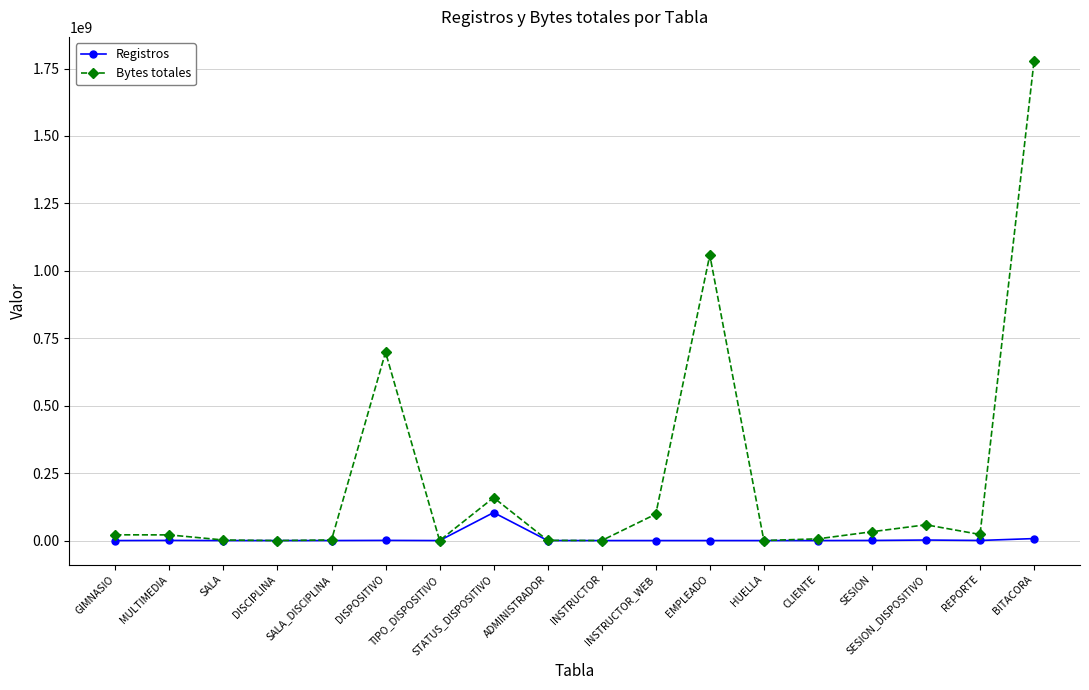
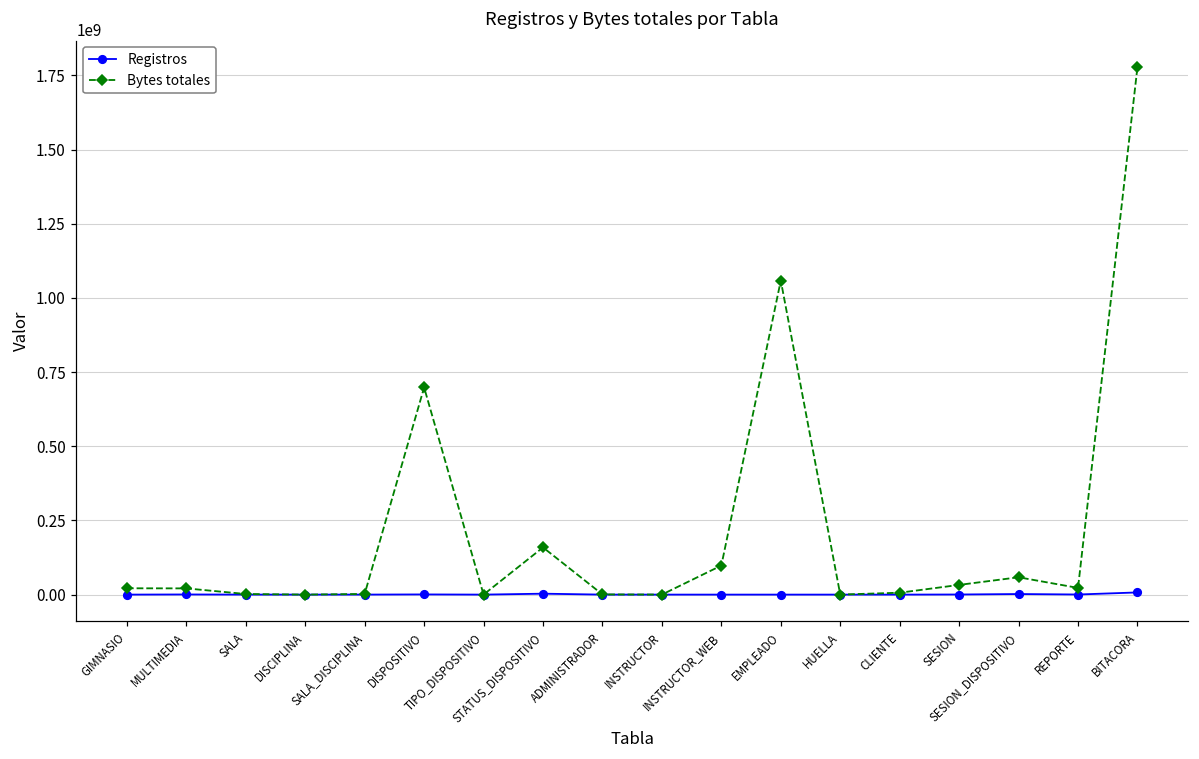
Registros, STATUS_DISPOSITIVO: 100000000 -> 0
